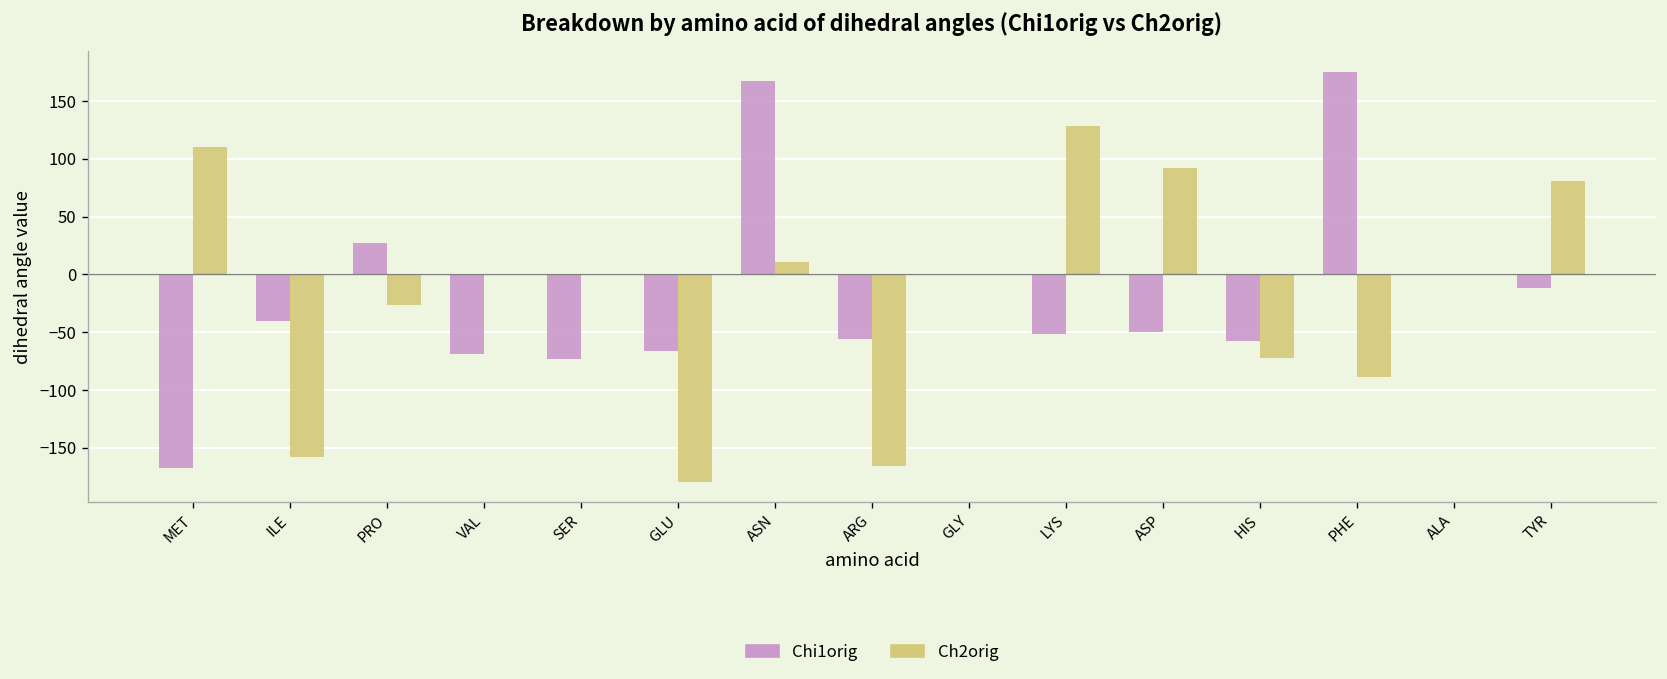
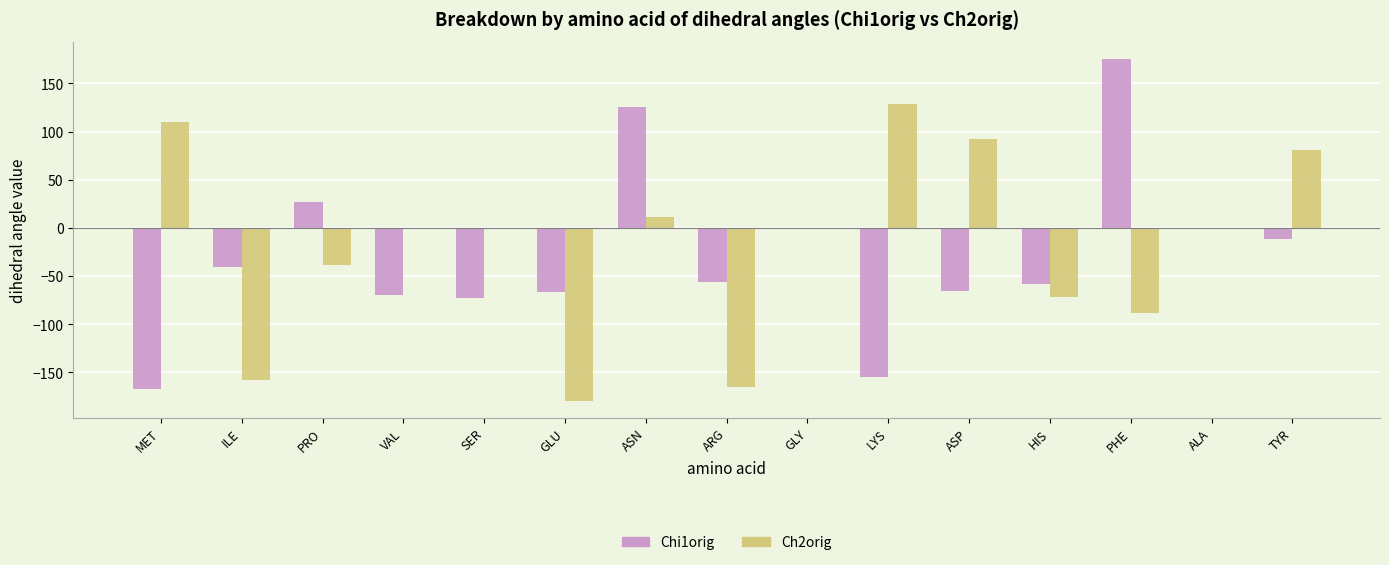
Ch2orig, PRO: -30 -> -40
Chi1orig, ASN: 170 -> 130
Chi1orig, LYS: -50 -> -160
Chi1orig, ASP: -50 -> -70
